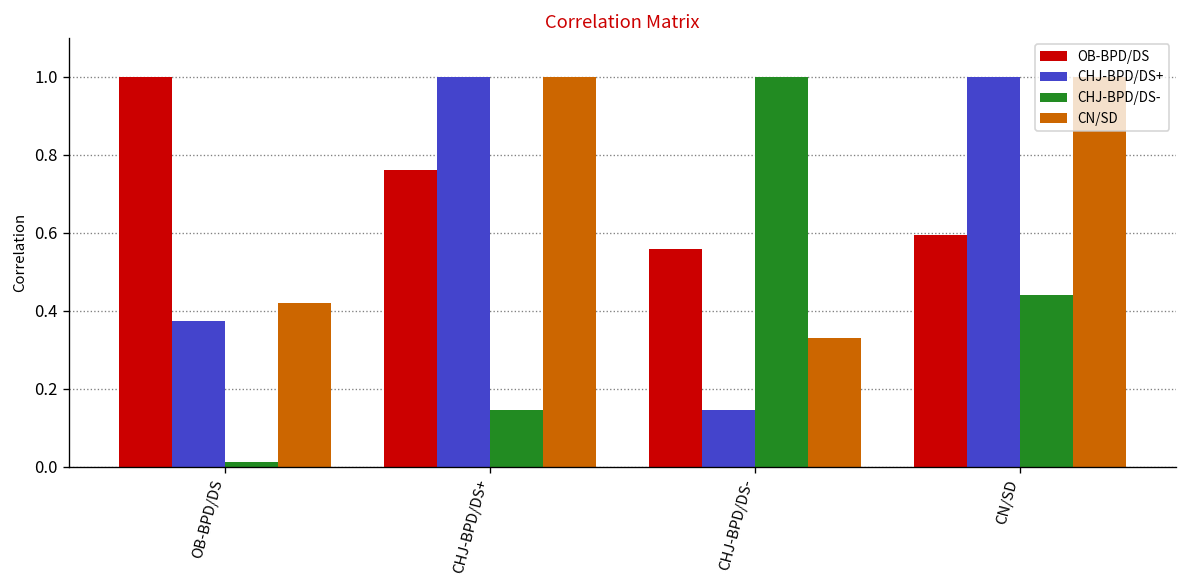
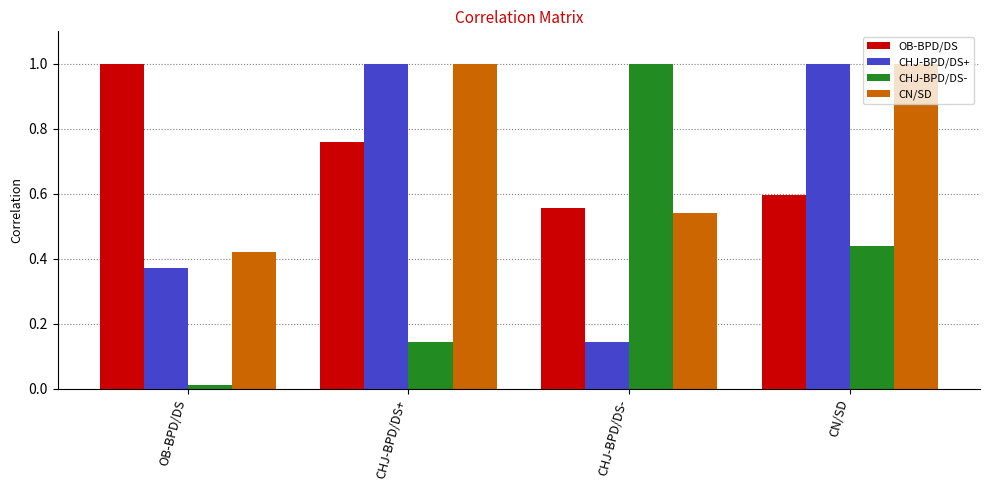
CN/SD, CHJ-BPD/DS-: 0.33 -> 0.54
